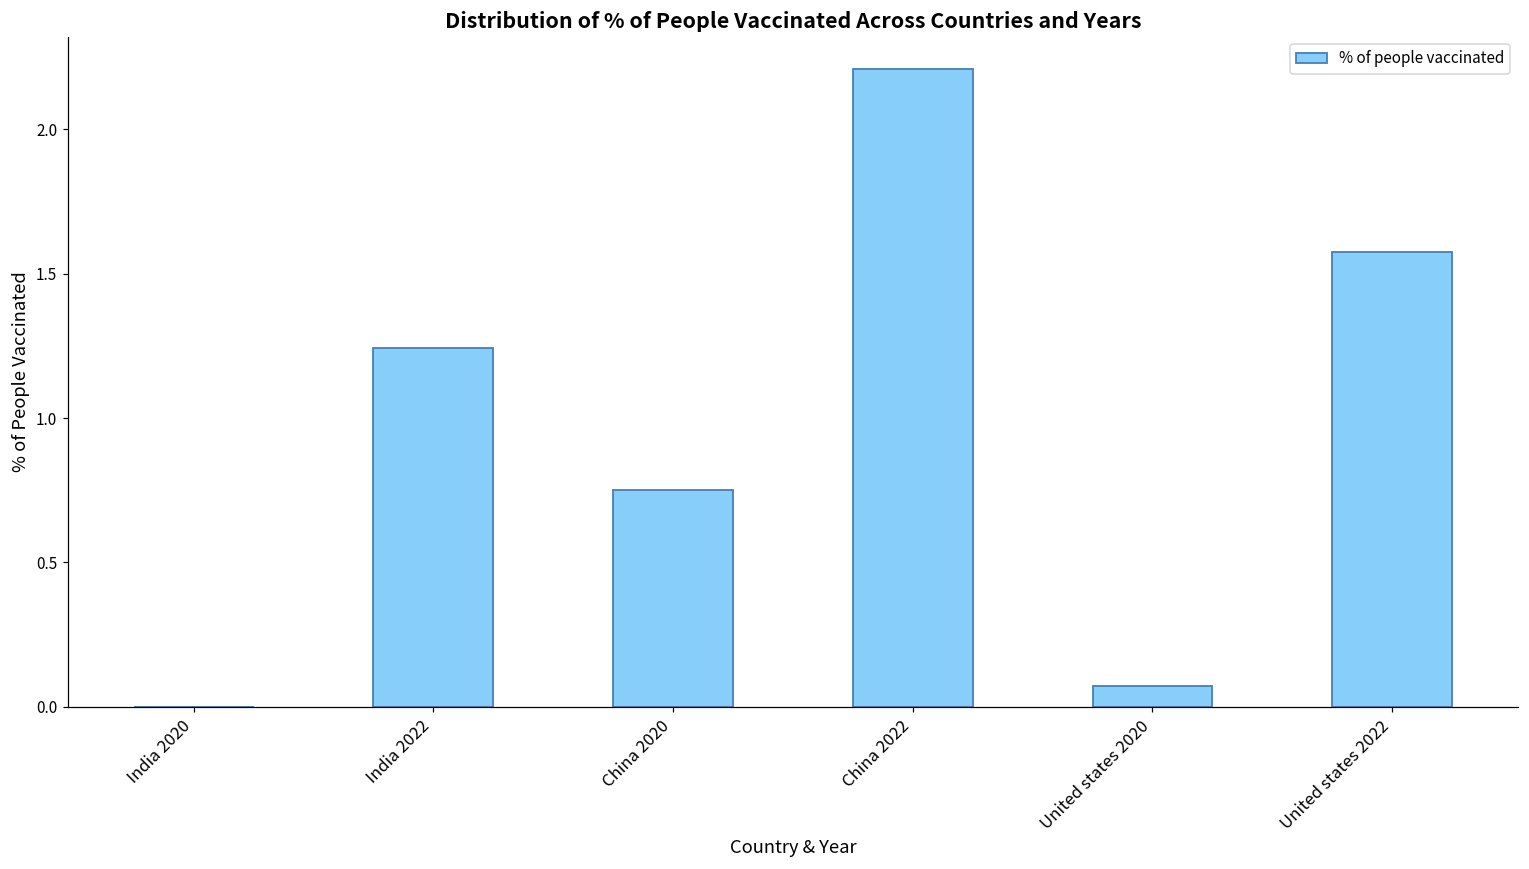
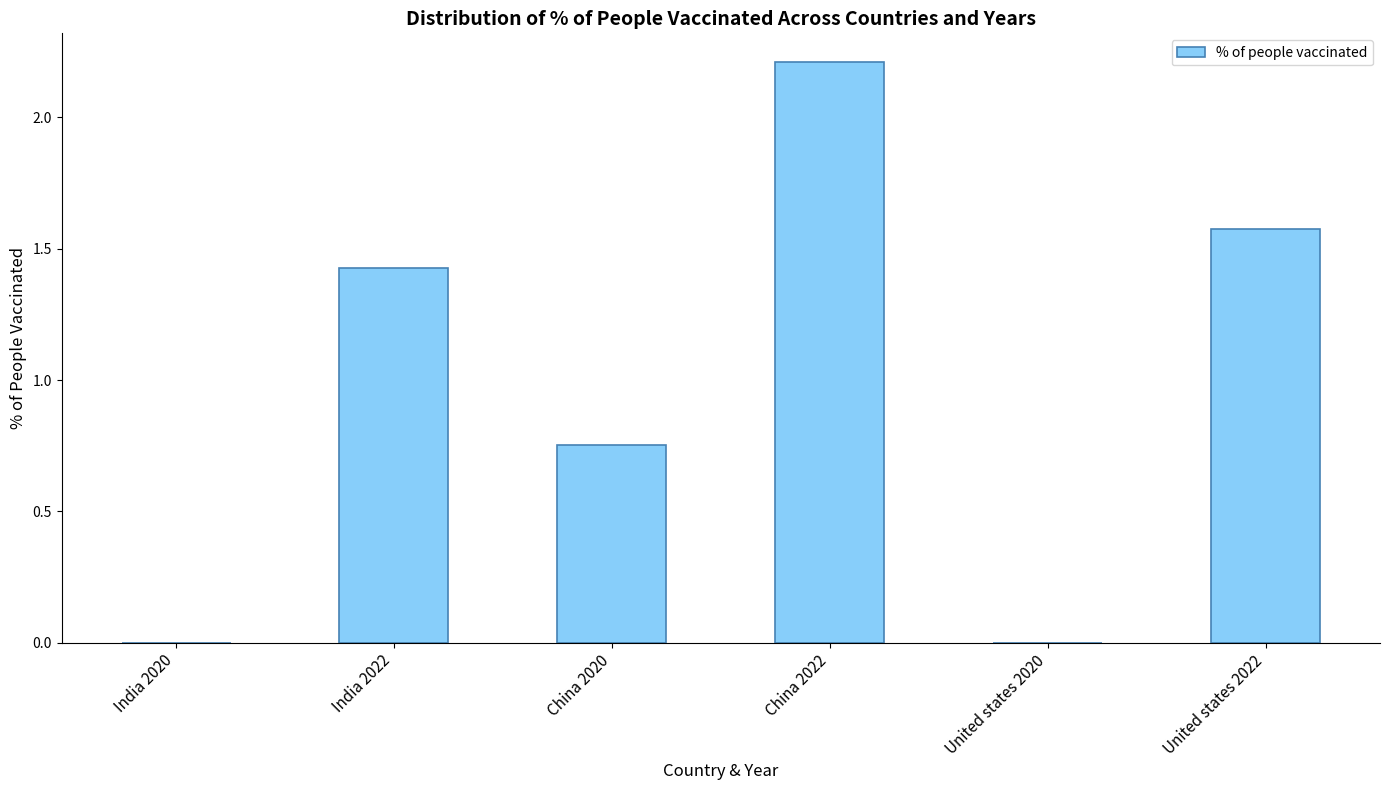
India 2022: 1.24 -> 1.43
United states 2020: 0.07 -> 0.00
